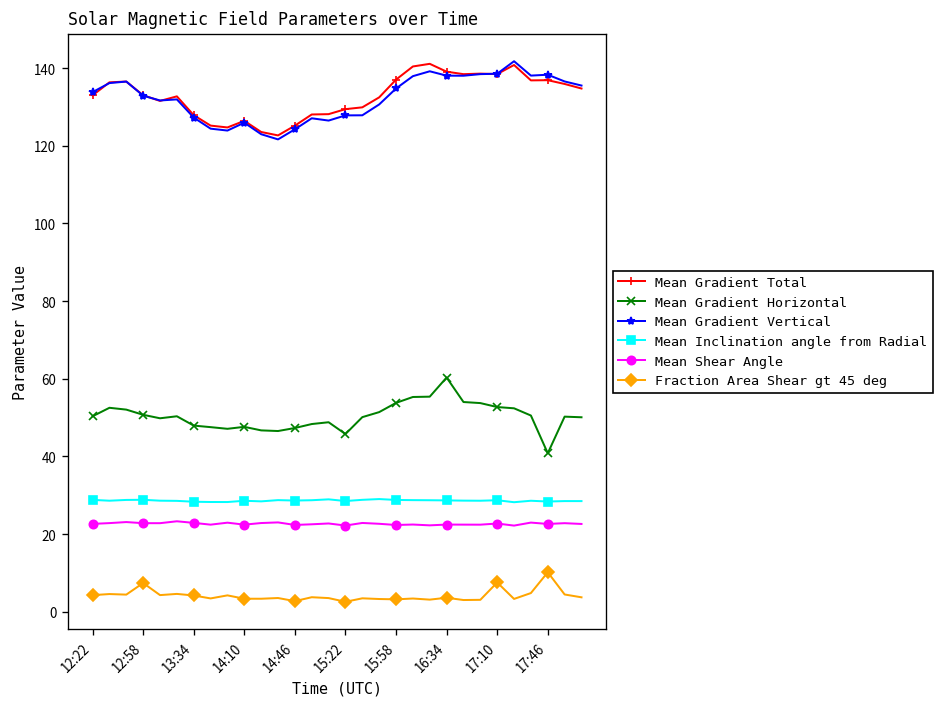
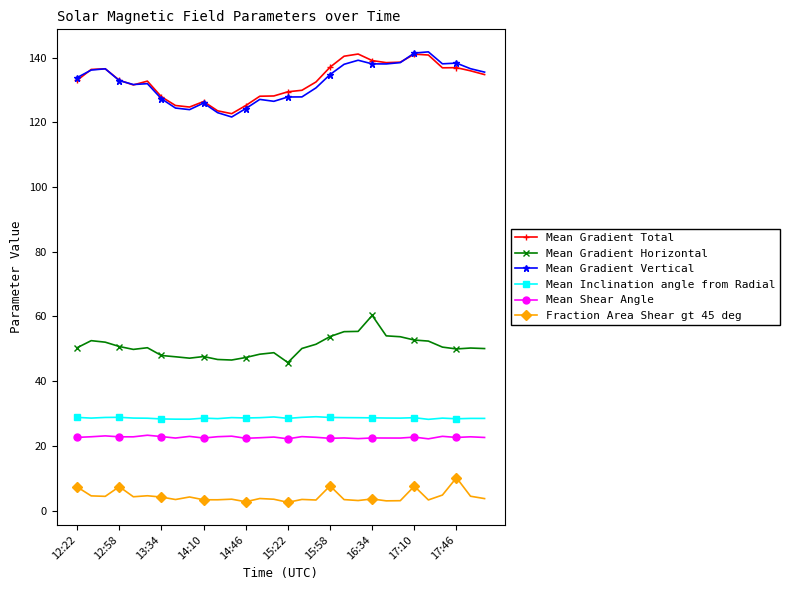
Fraction Area Shear gt 45 deg, 12:22: 4 -> 7
Fraction Area Shear gt 45 deg, 15:58: 3 -> 8
Mean Gradient Total, 17:10: 138 -> 141
Mean Gradient Vertical, 17:10: 139 -> 141
Mean Gradient Horizontal, 17:46: 41 -> 50
